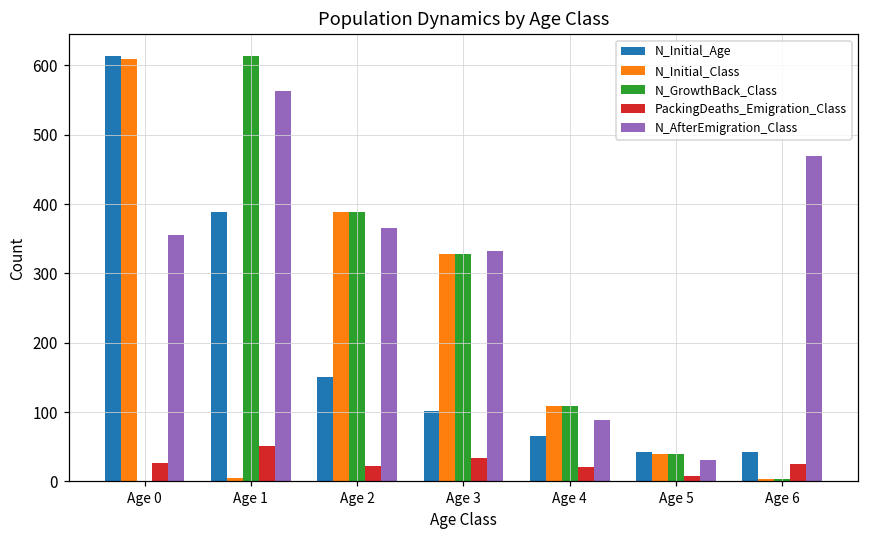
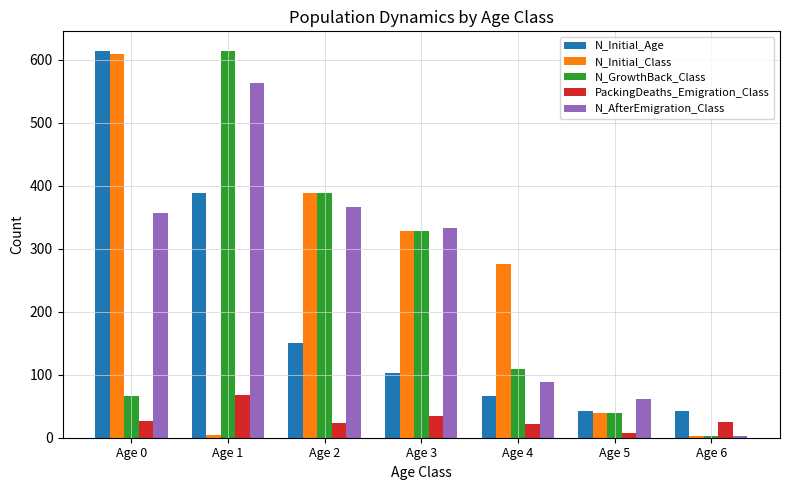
N_GrowthBack_Class, Age 0: 0 -> 70
PackingDeaths_Emigration_Class, Age 1: 50 -> 70
N_Initial_Class, Age 4: 110 -> 280
N_AfterEmigration_Class, Age 5: 30 -> 60
N_AfterEmigration_Class, Age 6: 470 -> 0
